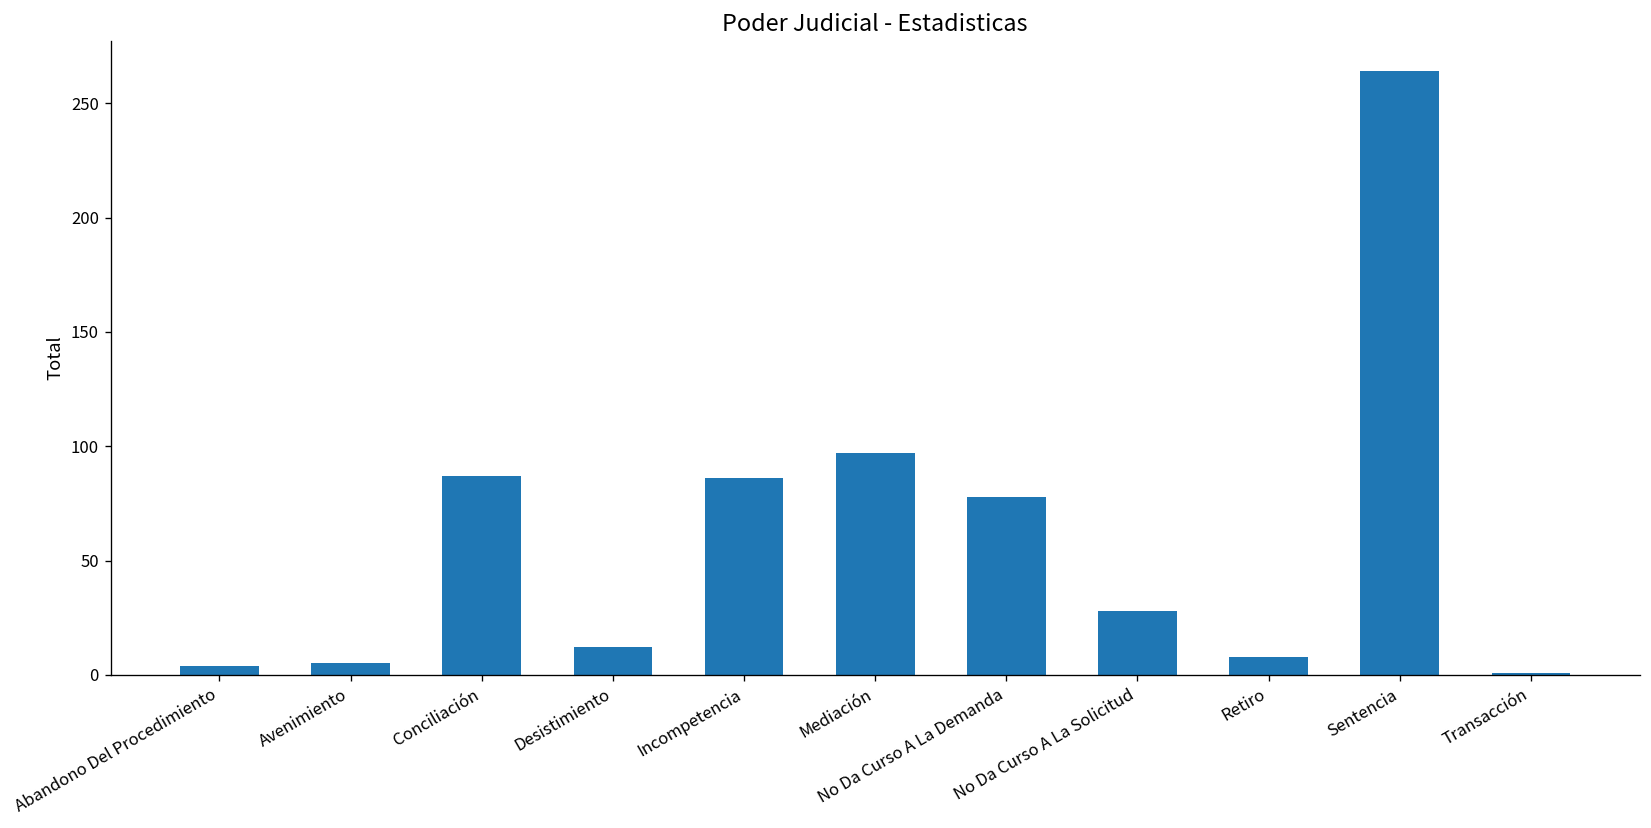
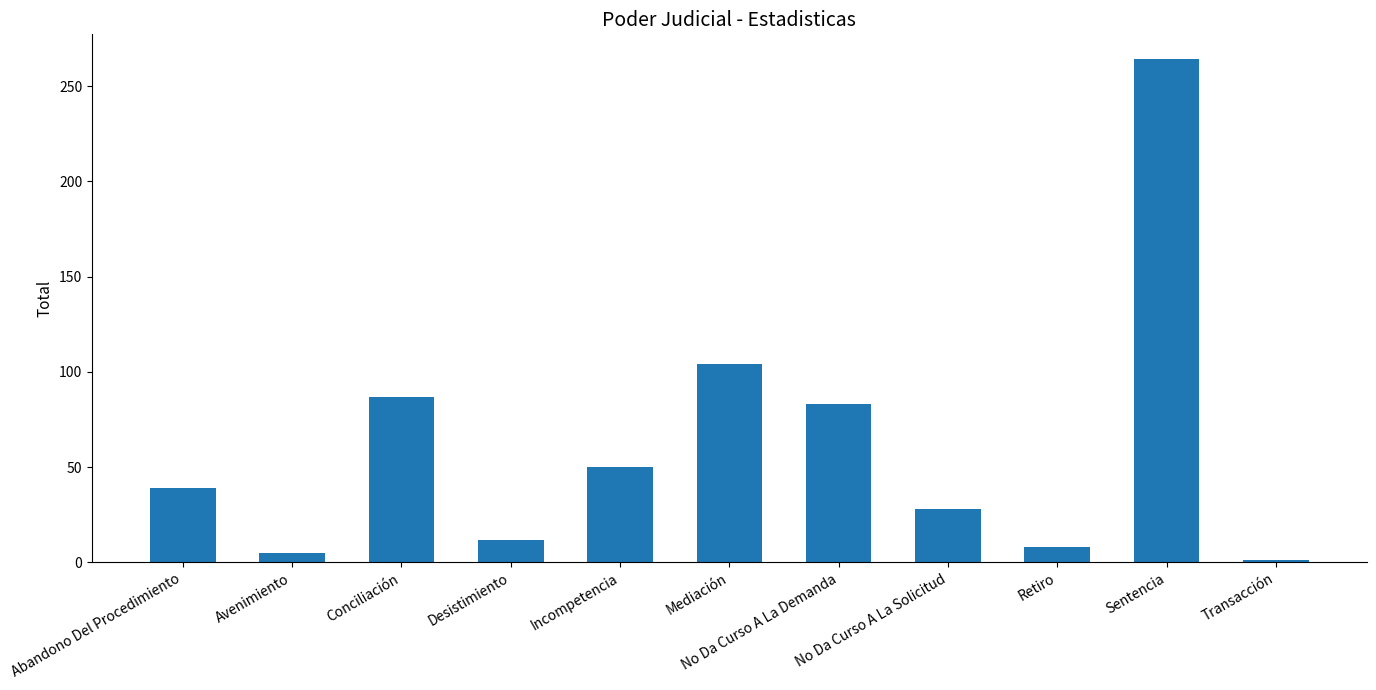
Abandono Del Procedimiento: 4 -> 39
Incompetencia: 86 -> 50
Mediación: 97 -> 104
No Da Curso A La Demanda: 78 -> 83
